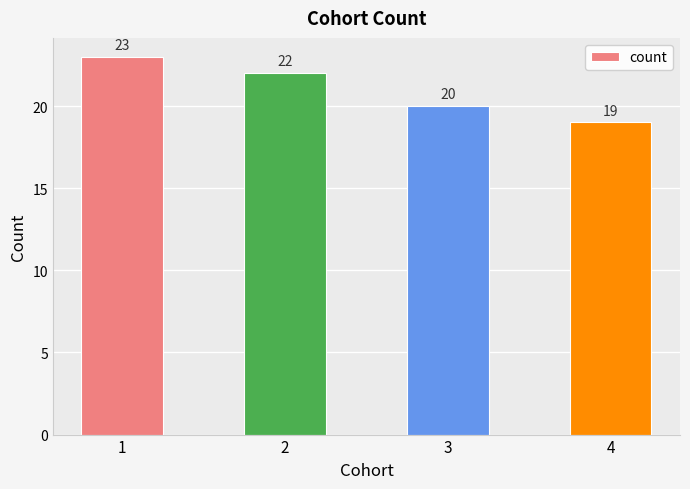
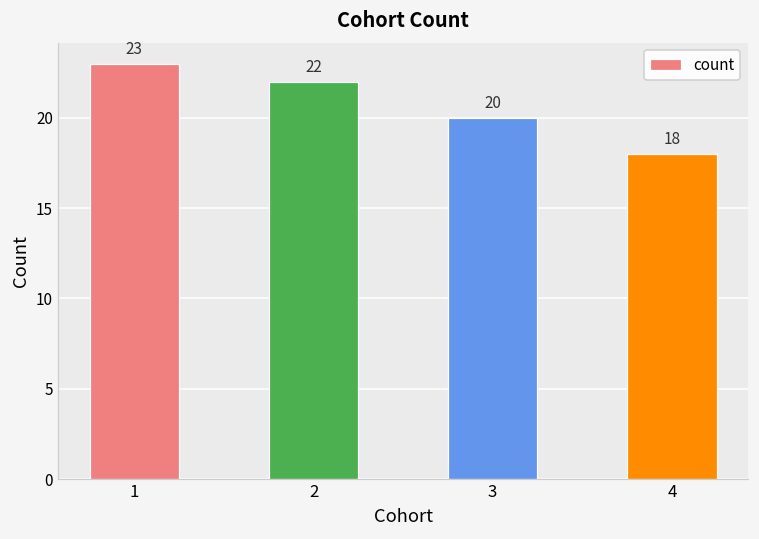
4: 19 -> 18
